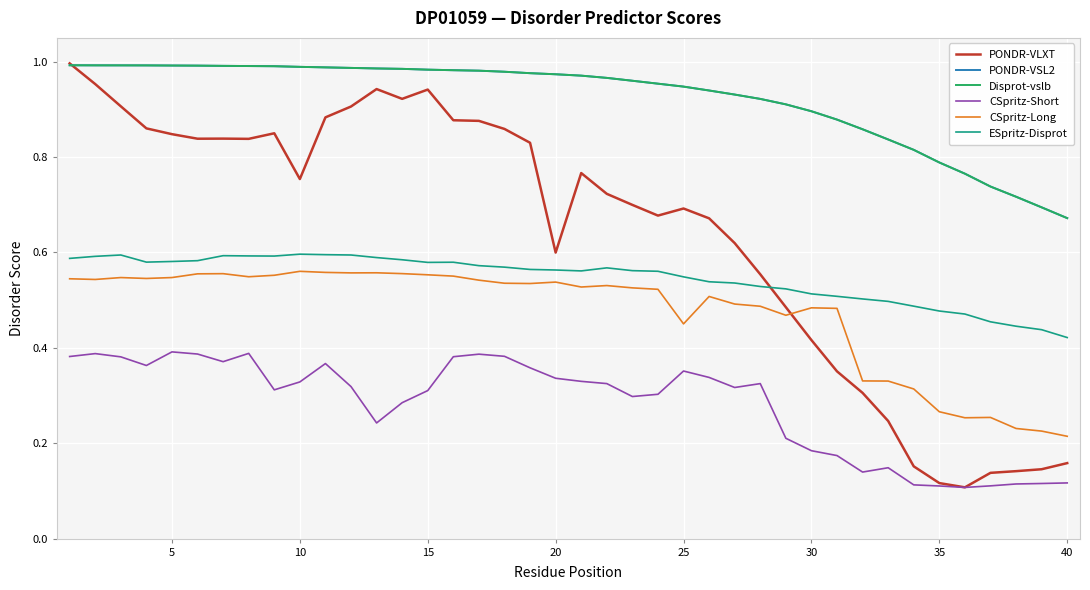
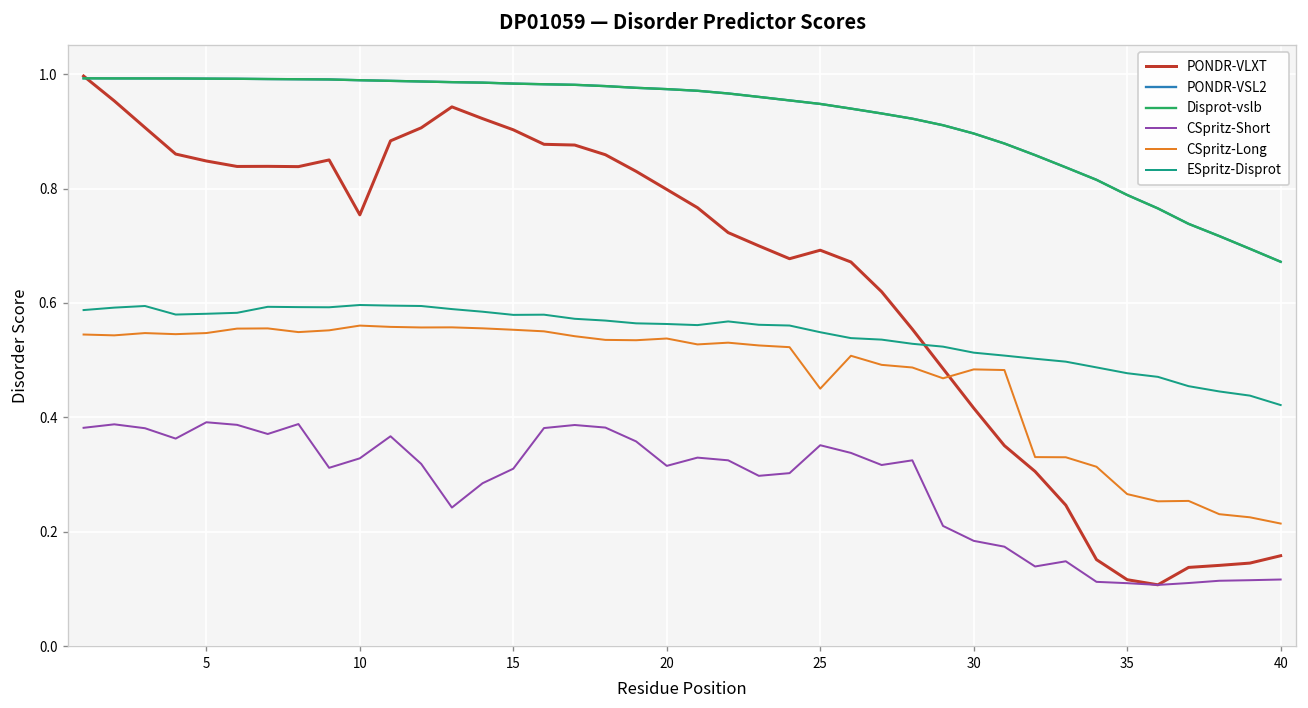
PONDR-VLXT, 15: 0.94 -> 0.90
PONDR-VLXT, 20: 0.60 -> 0.80
CSpritz-Short, 20: 0.34 -> 0.32
